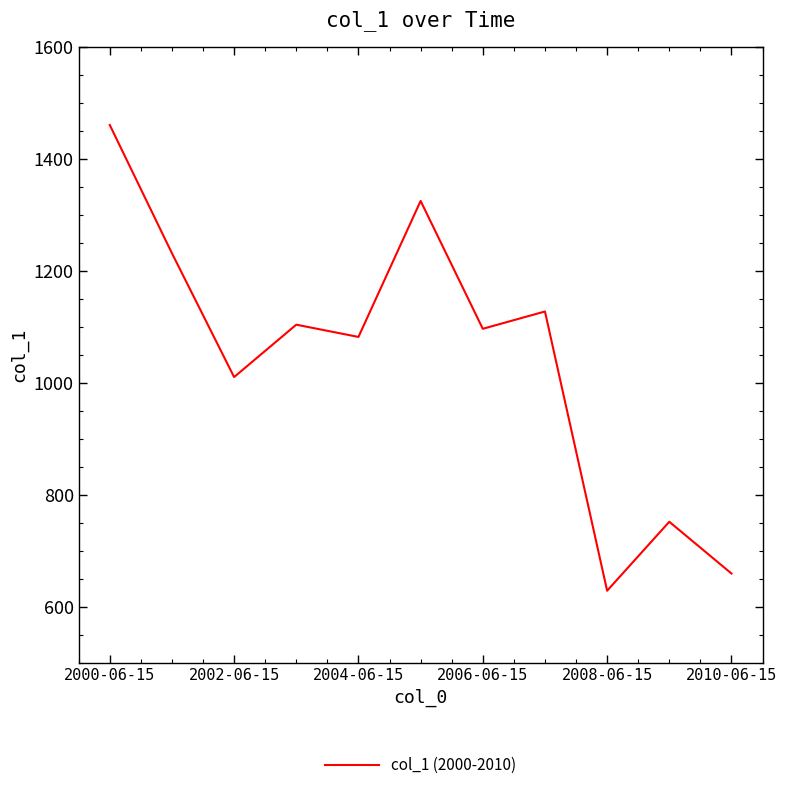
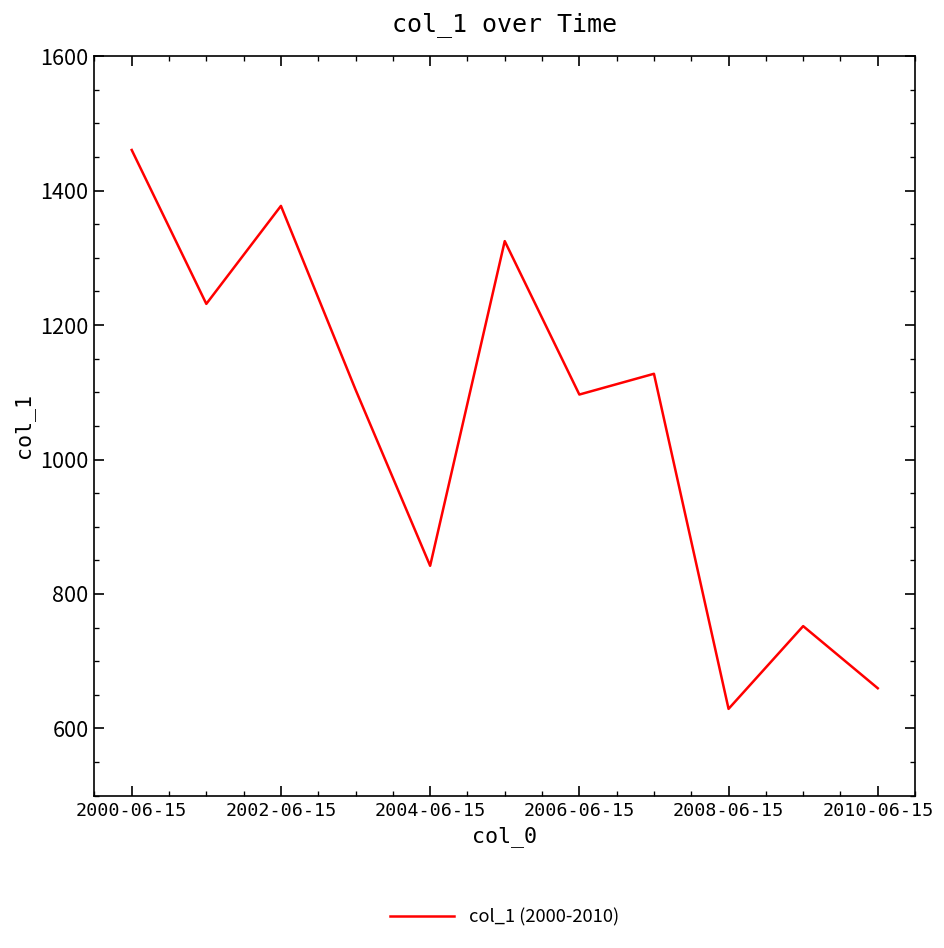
2002-06-15: 1010 -> 1380
2004-06-15: 1080 -> 840
